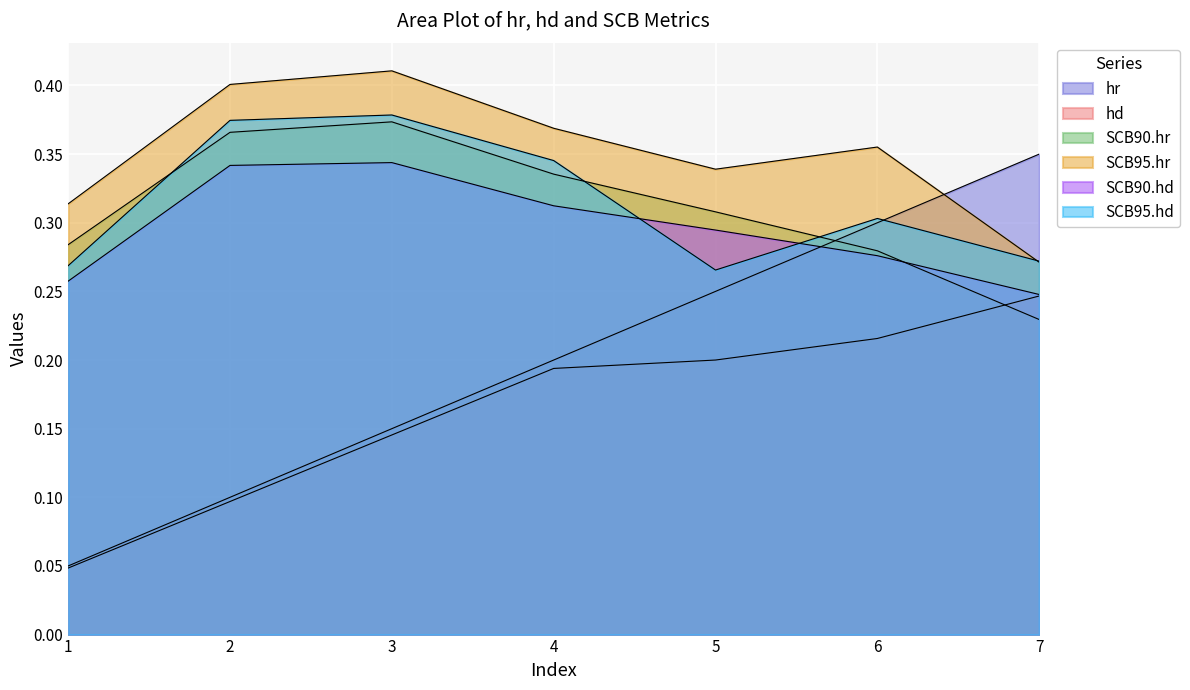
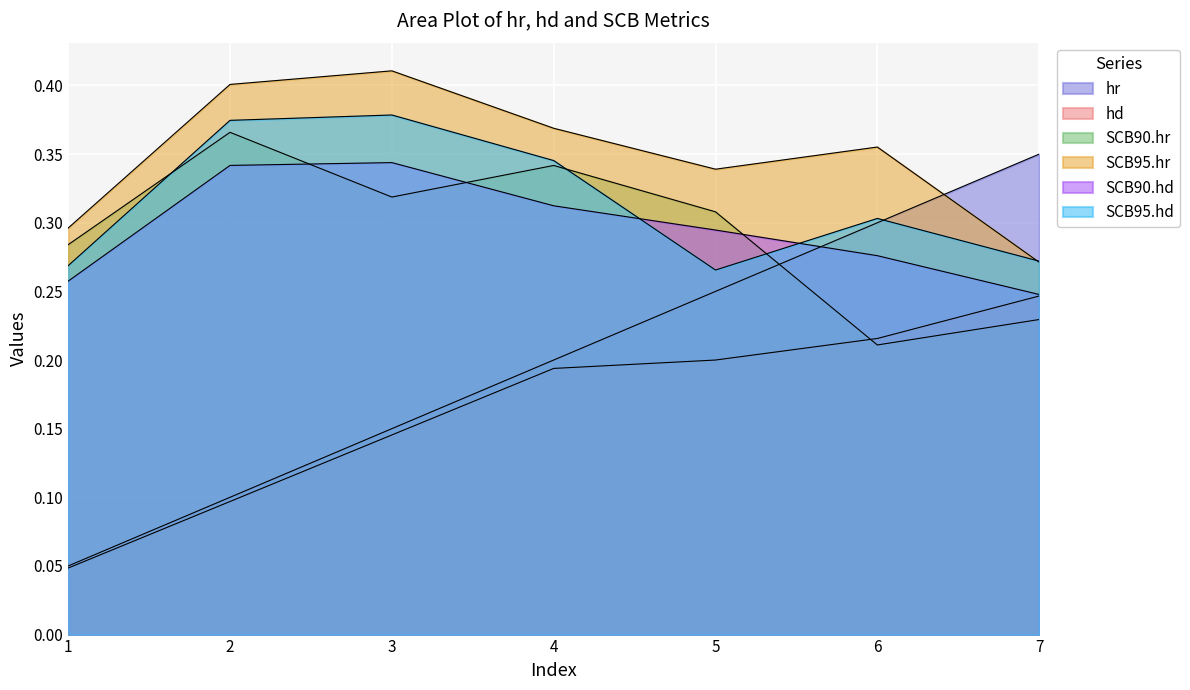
SCB95.hr, 1: 0.314 -> 0.296
SCB90.hr, 3: 0.374 -> 0.319
SCB90.hr, 4: 0.335 -> 0.342
SCB90.hr, 6: 0.280 -> 0.211
